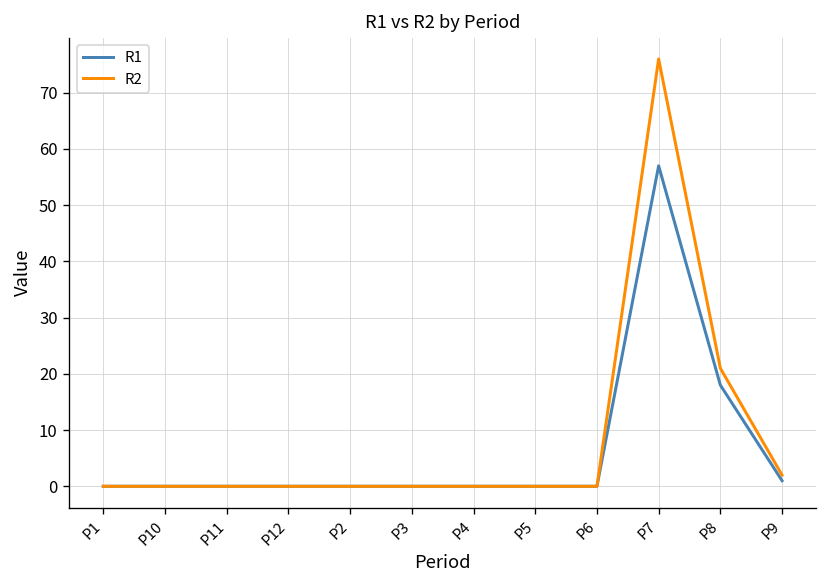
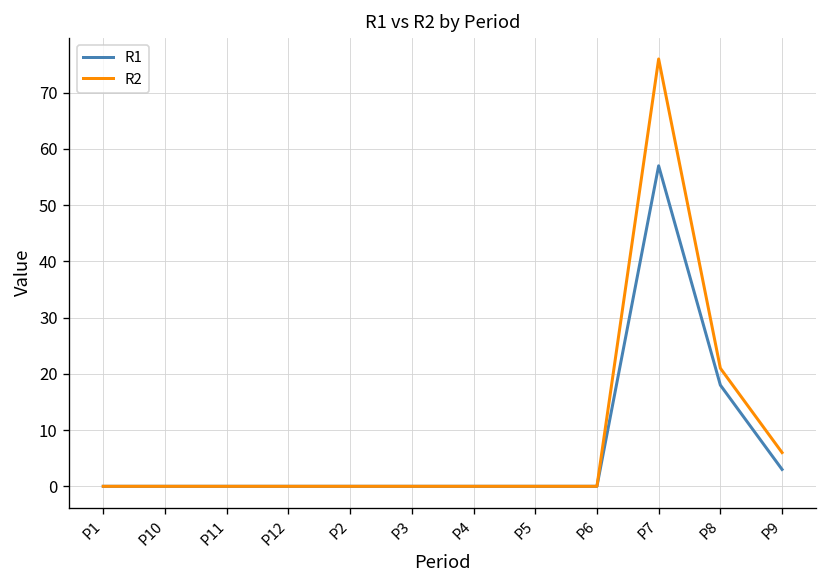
R1, P9: 1 -> 3
R2, P9: 2 -> 6
